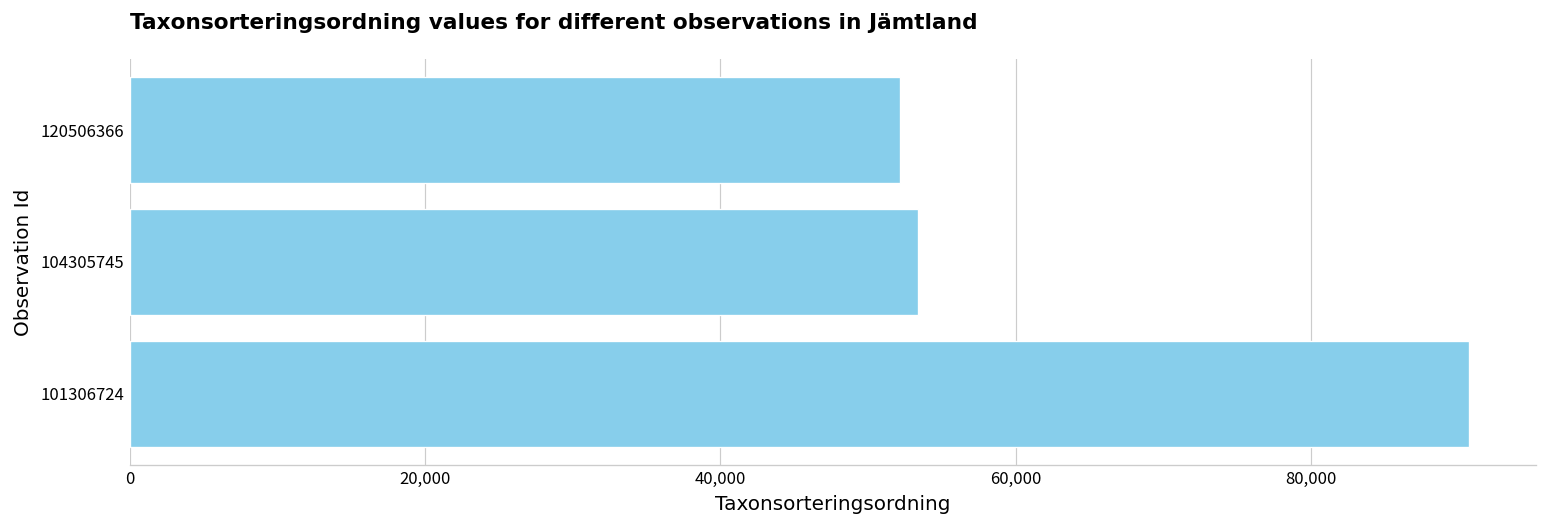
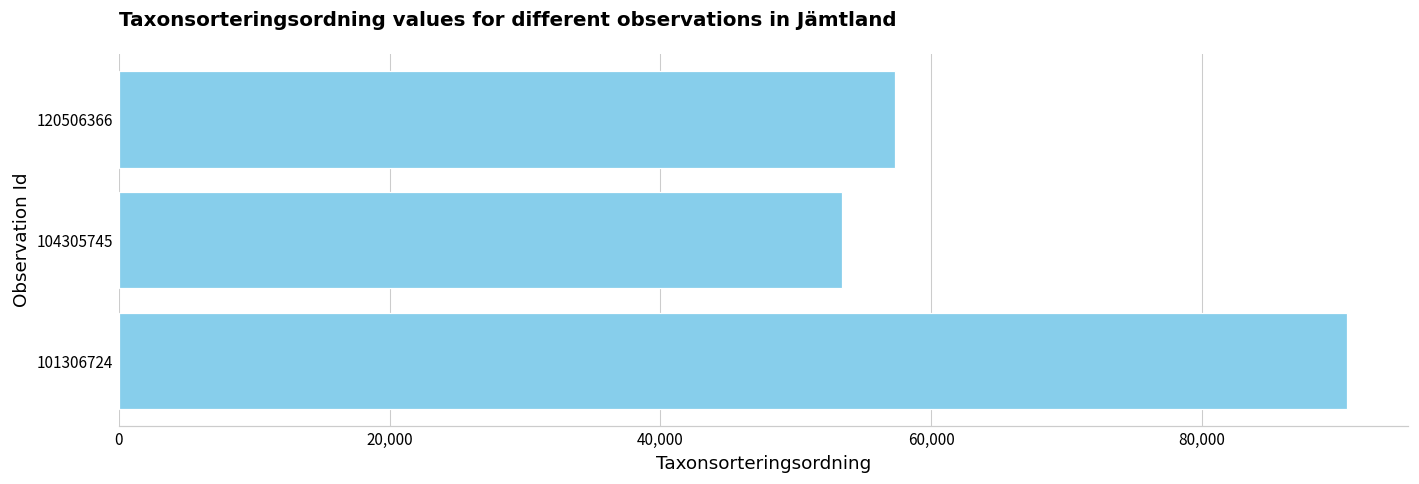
120506366: 52,200 -> 57,300
